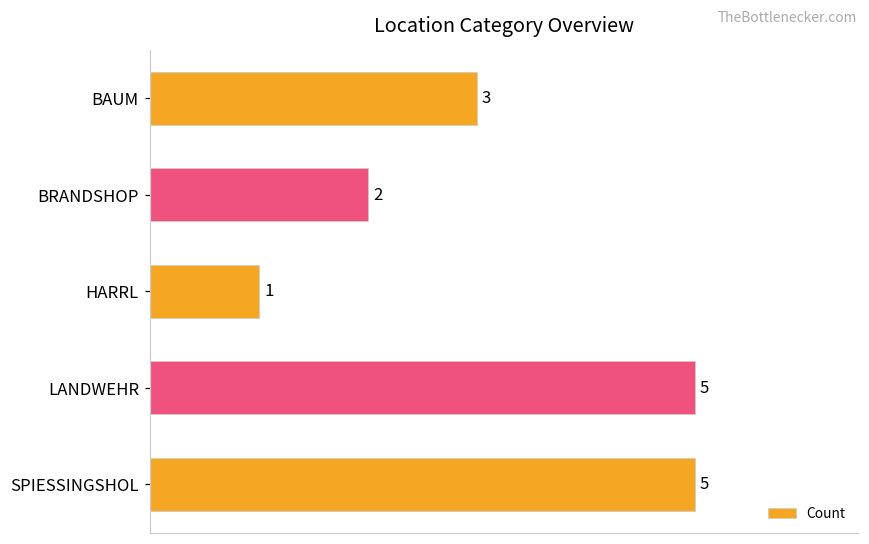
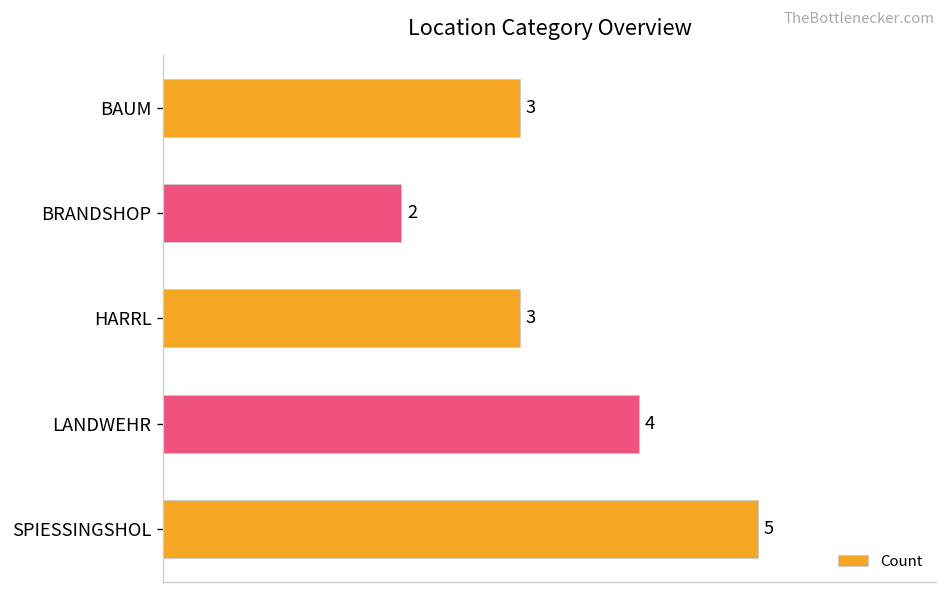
HARRL: 1 -> 3
LANDWEHR: 5 -> 4
